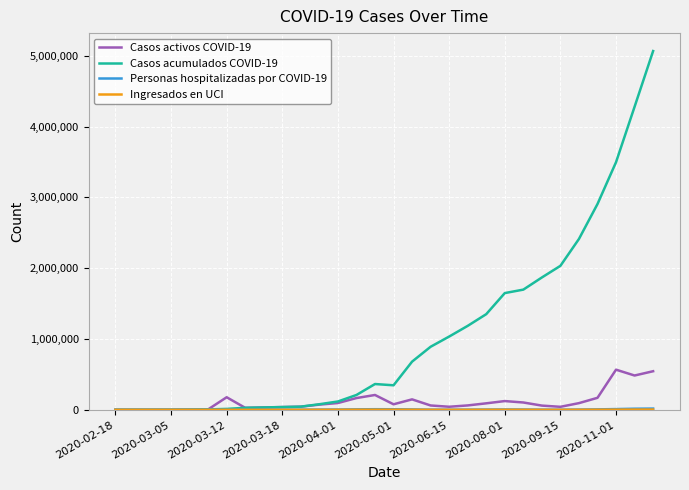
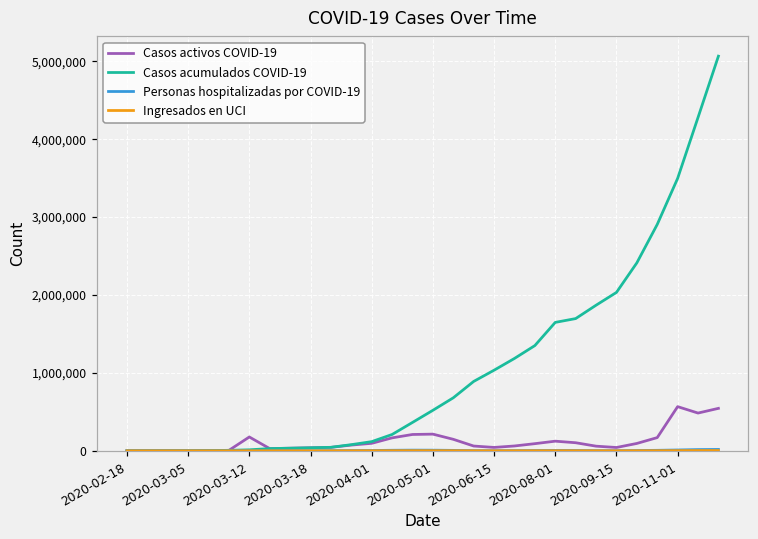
Casos activos COVID-19, 2020-05-01: 100,000 -> 200,000
Casos acumulados COVID-19, 2020-05-01: 300,000 -> 500,000
